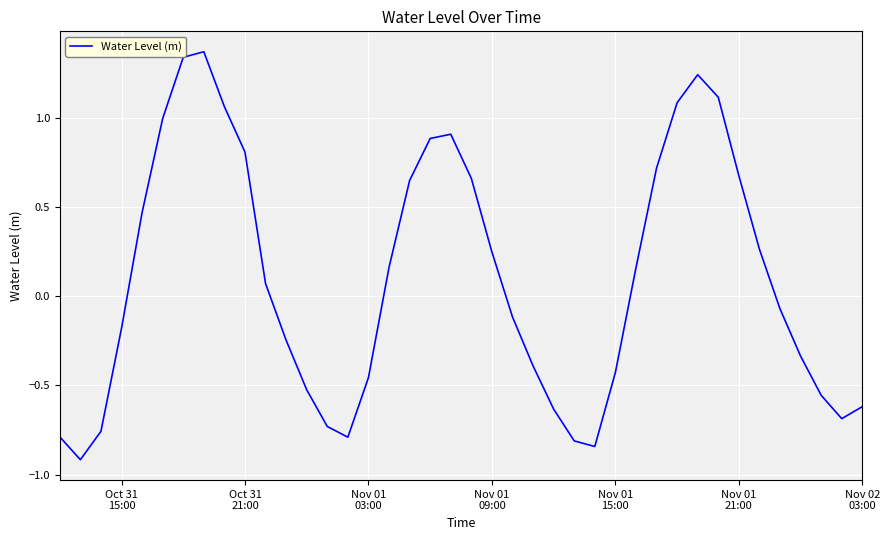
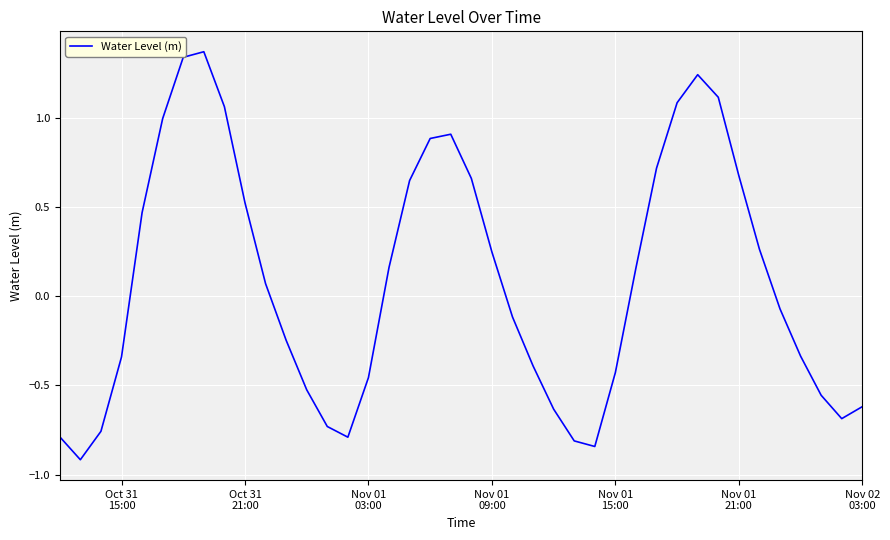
Oct 31 15:00: -0.18 -> -0.34
Oct 31 21:00: 0.81 -> 0.52
